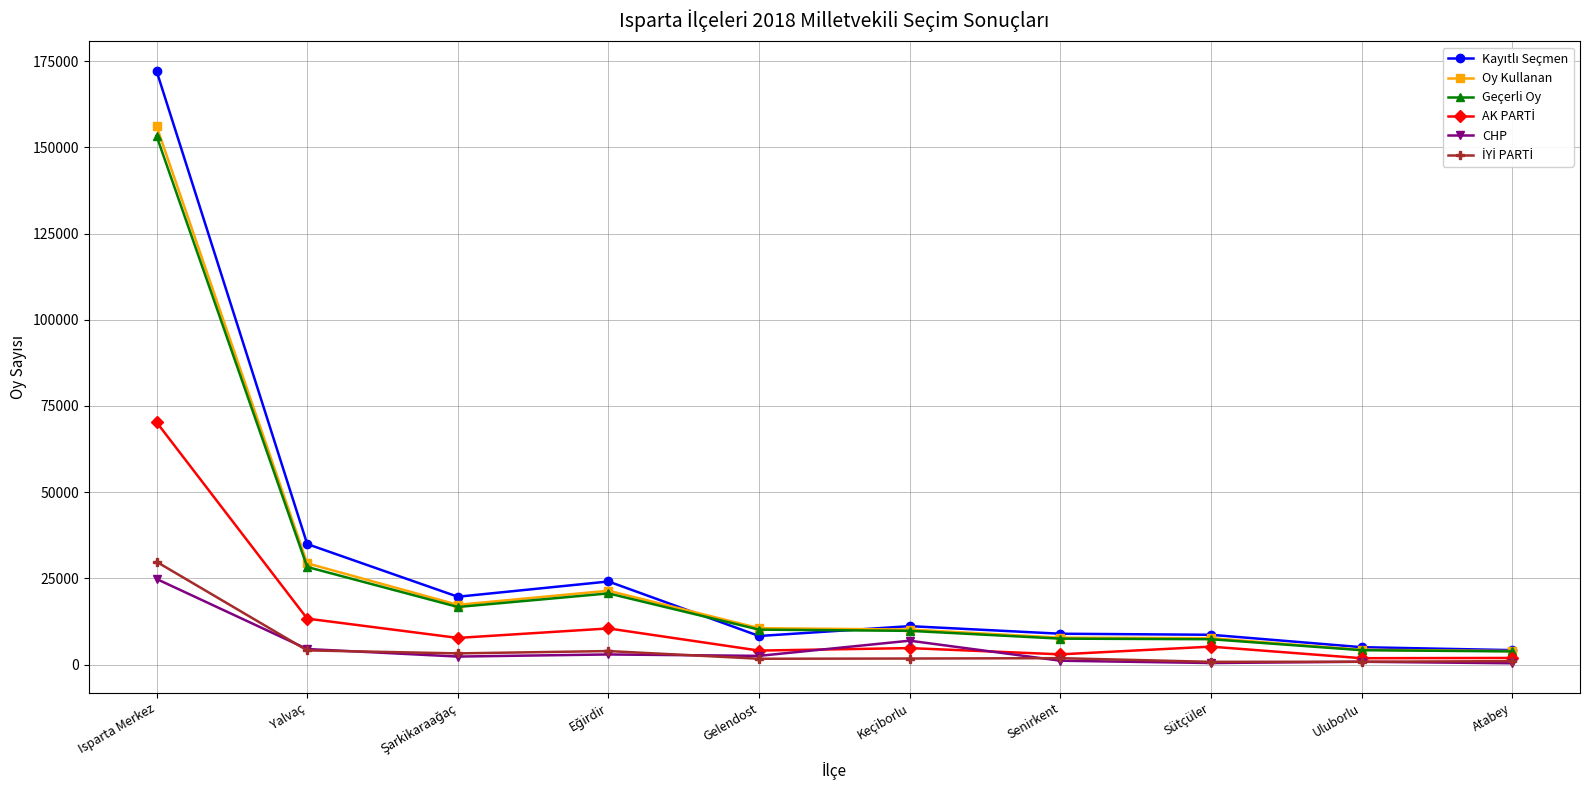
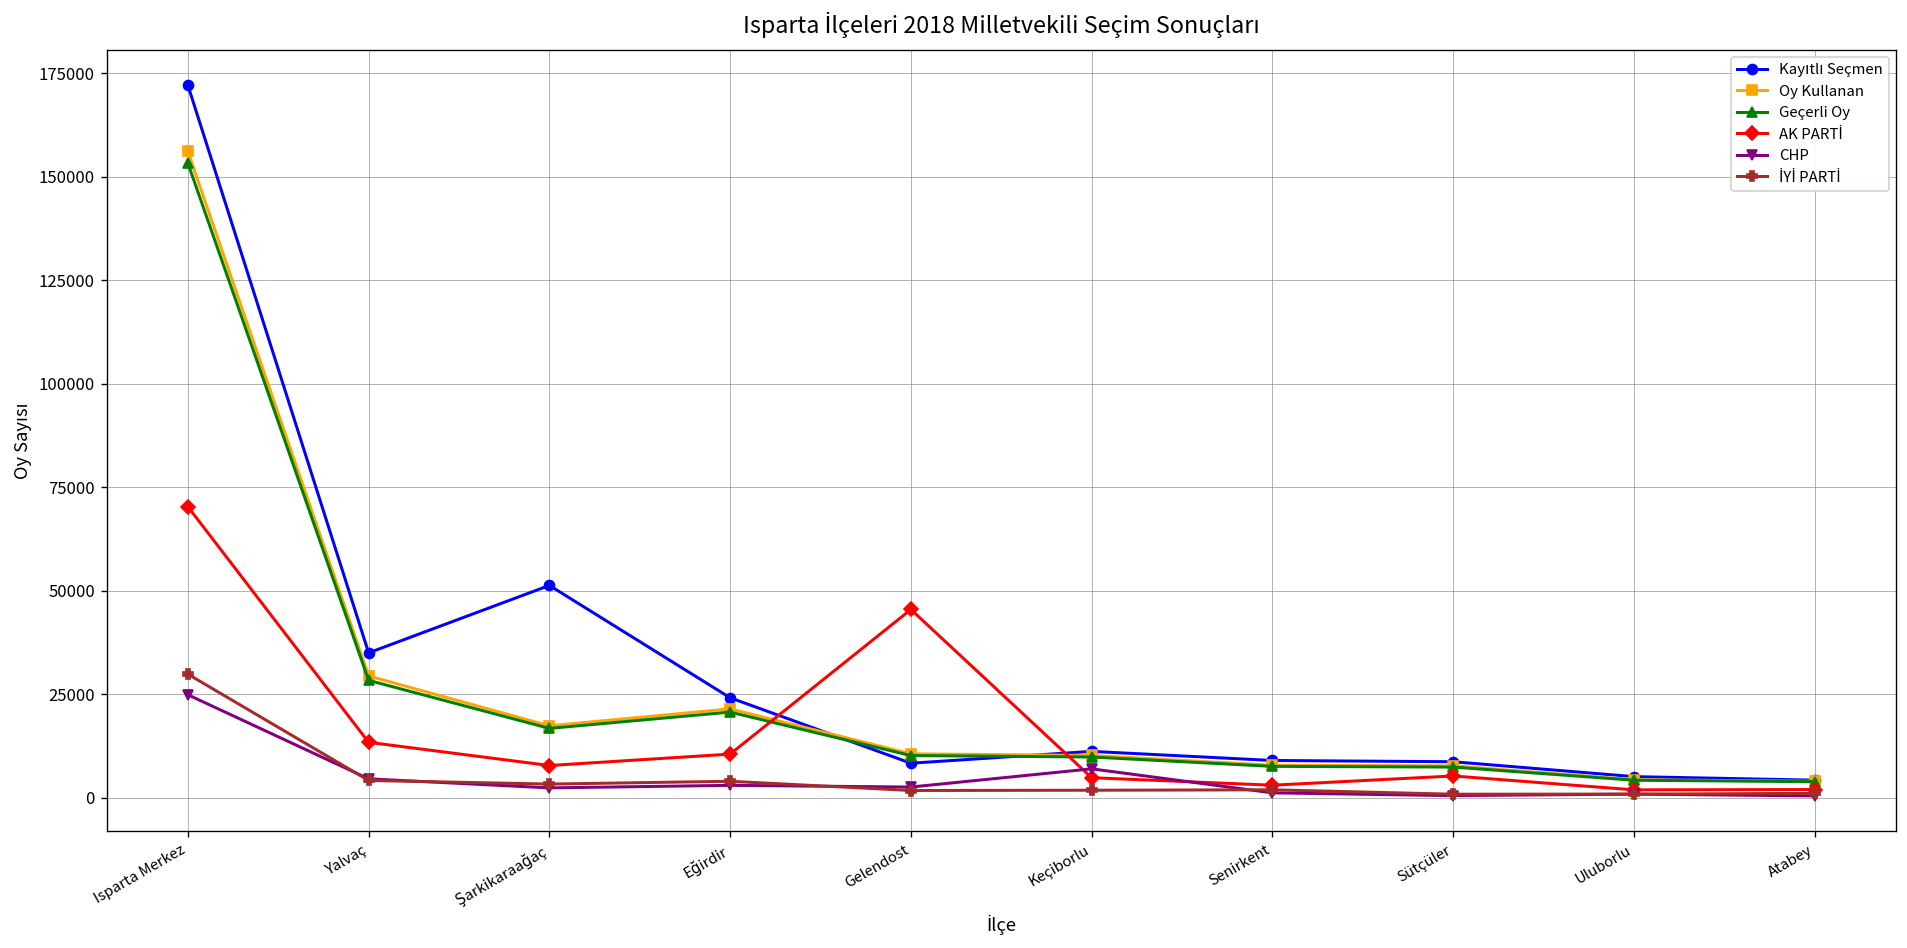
Kayıtlı Seçmen, Şarkikaraağaç: 20000 -> 51000
AK PARTİ, Gelendost: 4000 -> 45000
